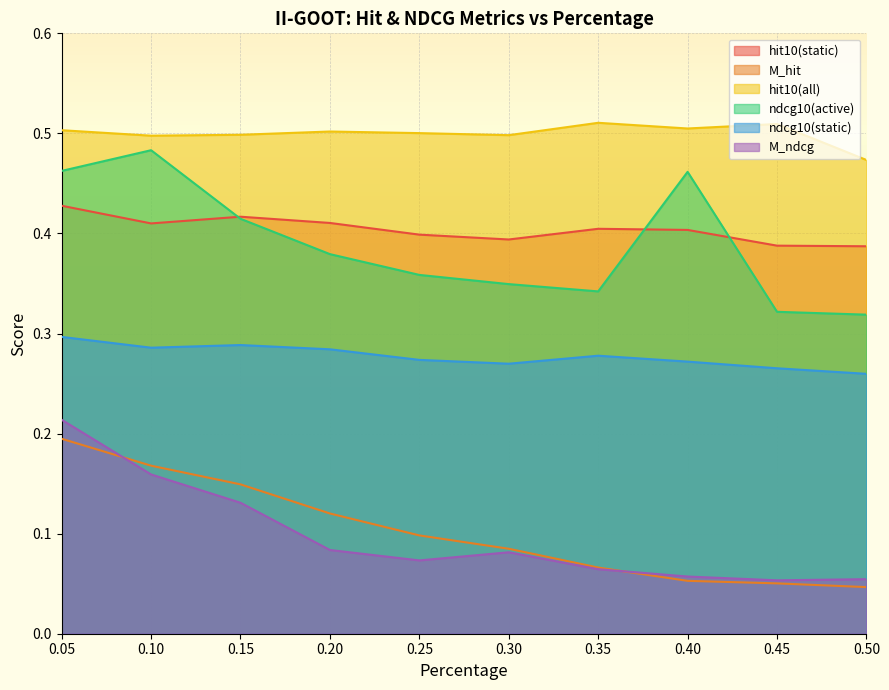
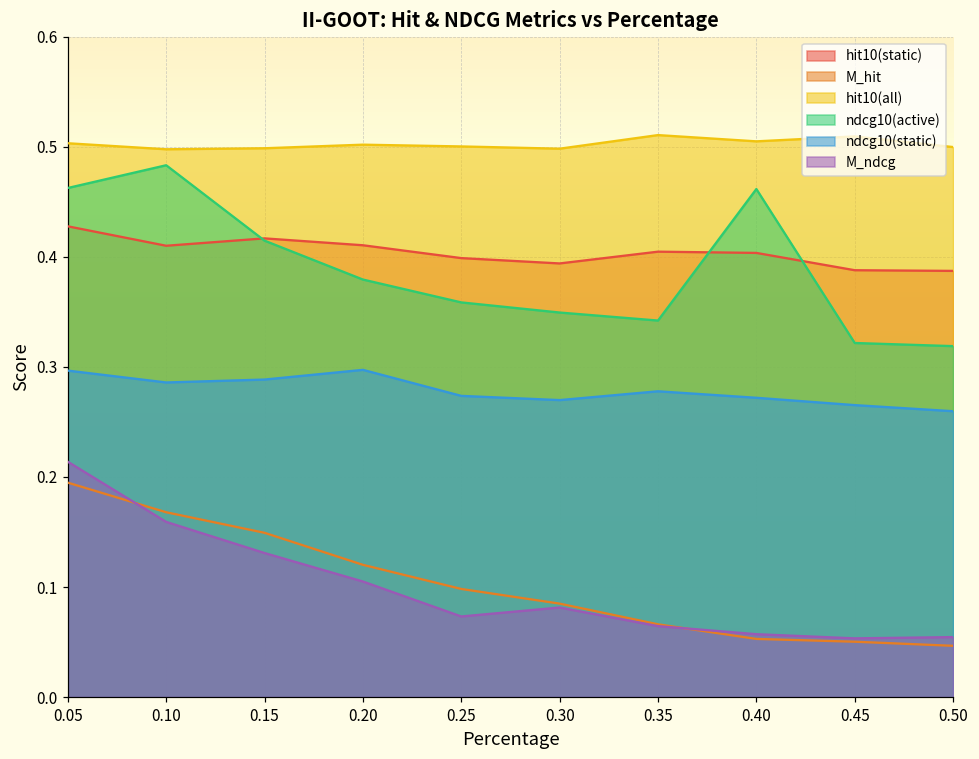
ndcg10(static), 0.20: 0.284 -> 0.297
M_ndcg, 0.20: 0.084 -> 0.105
hit10(all), 0.50: 0.473 -> 0.500
